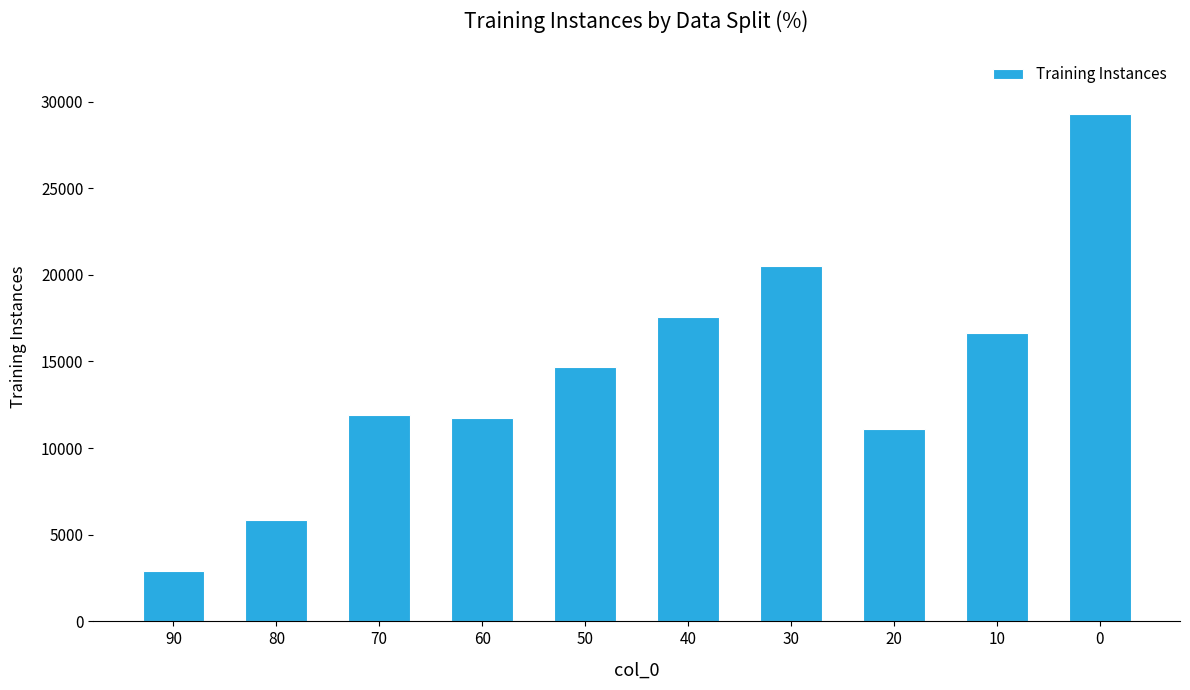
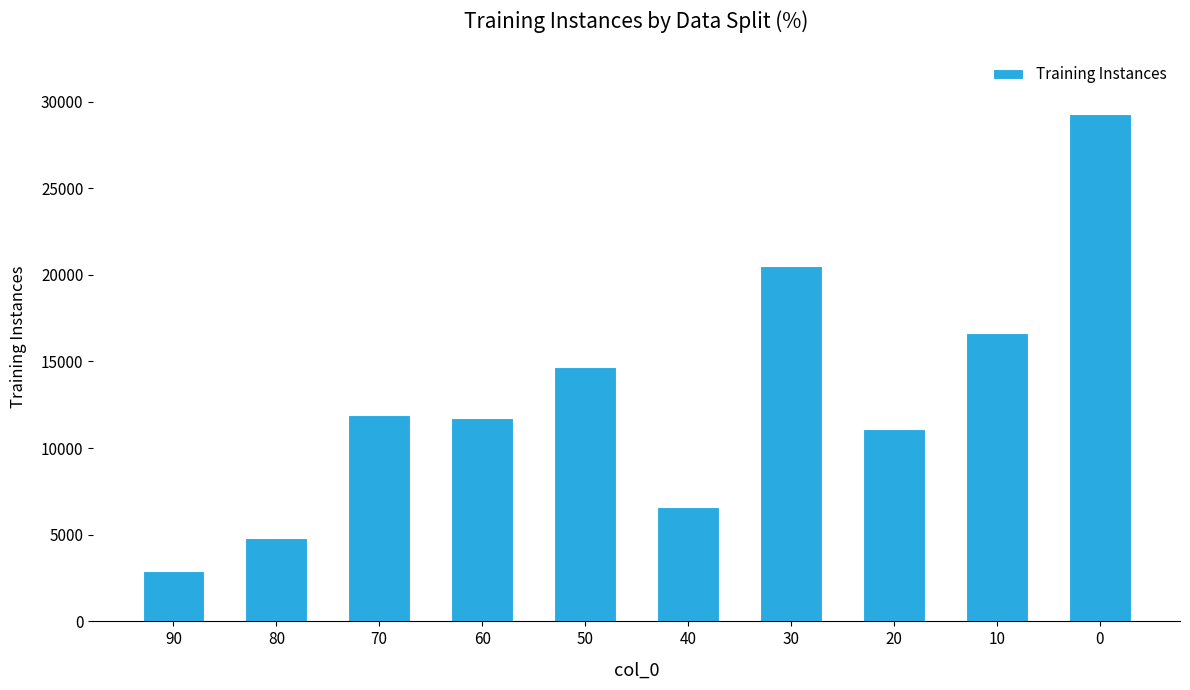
80: 5900 -> 4800
40: 17600 -> 6600
